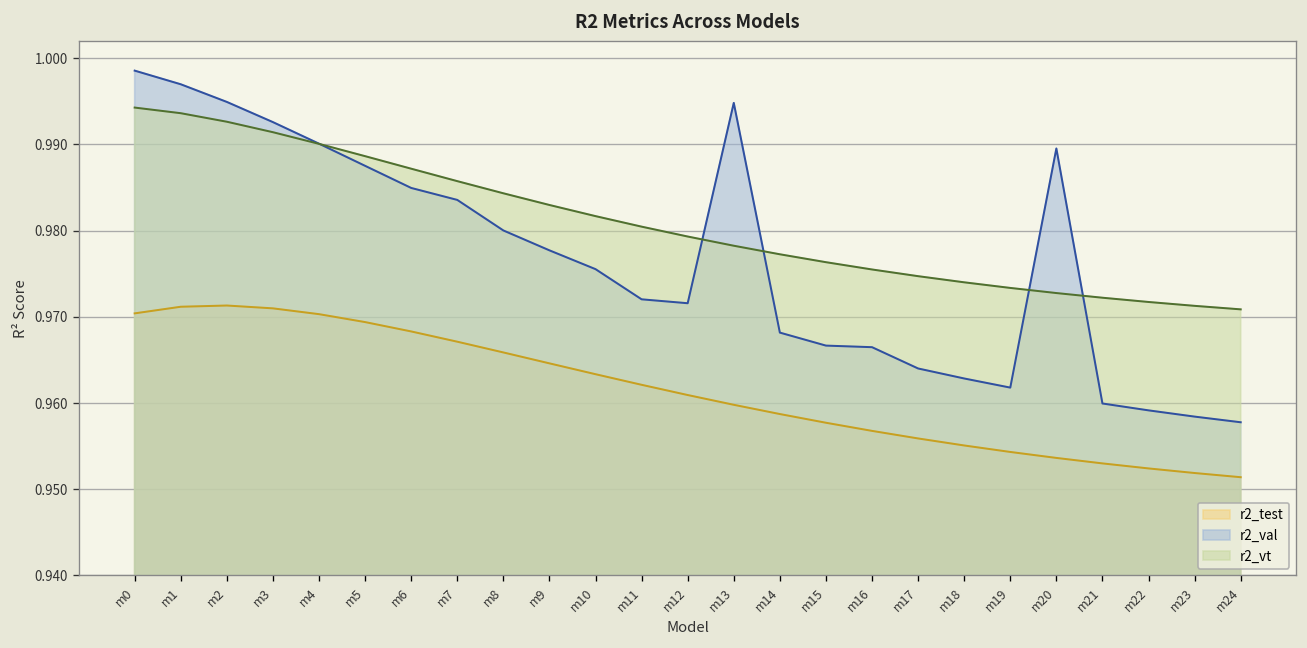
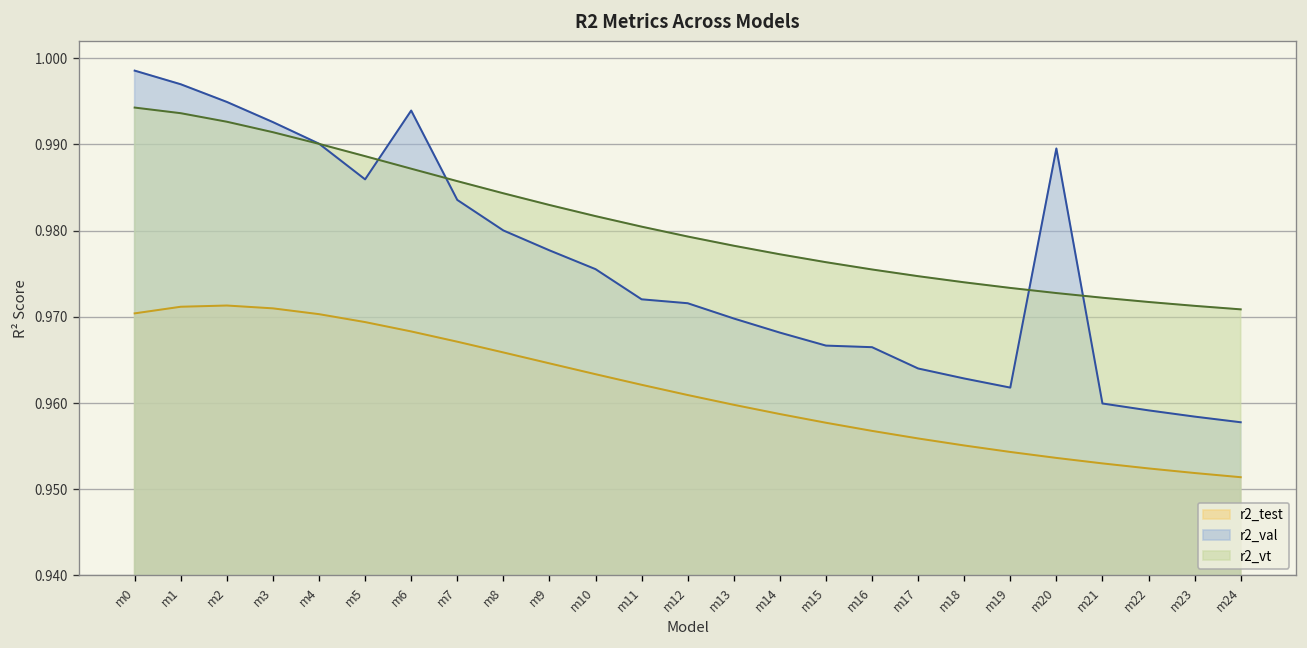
r2_val, m5: 0.988 -> 0.986
r2_val, m6: 0.985 -> 0.994
r2_val, m13: 0.995 -> 0.970
